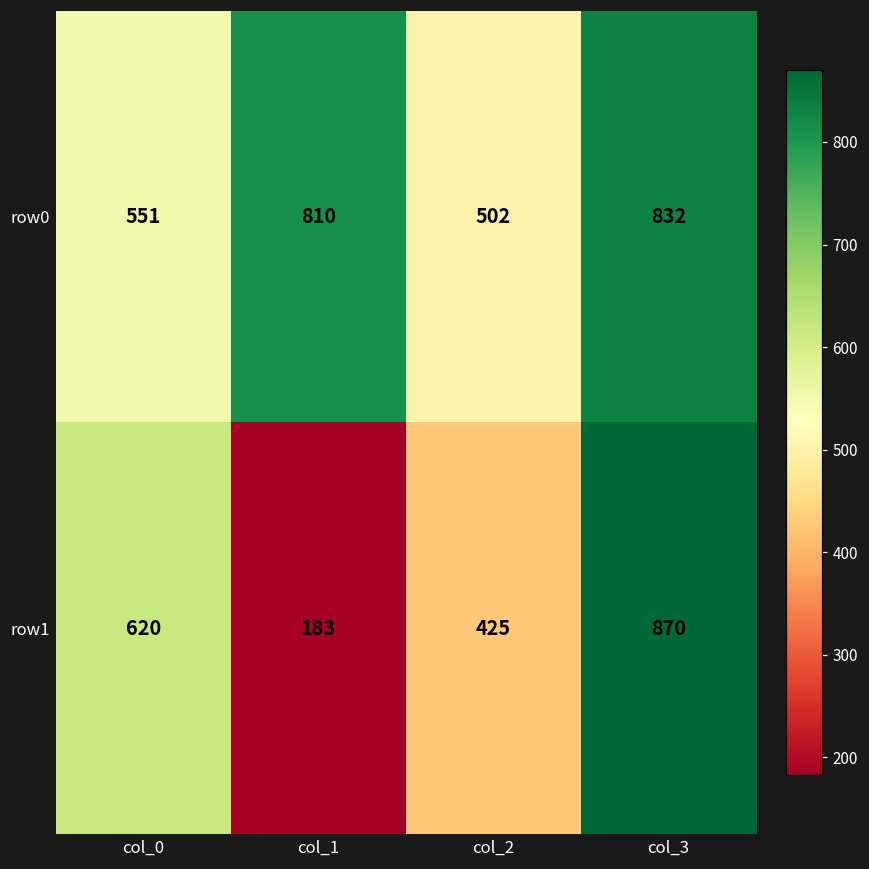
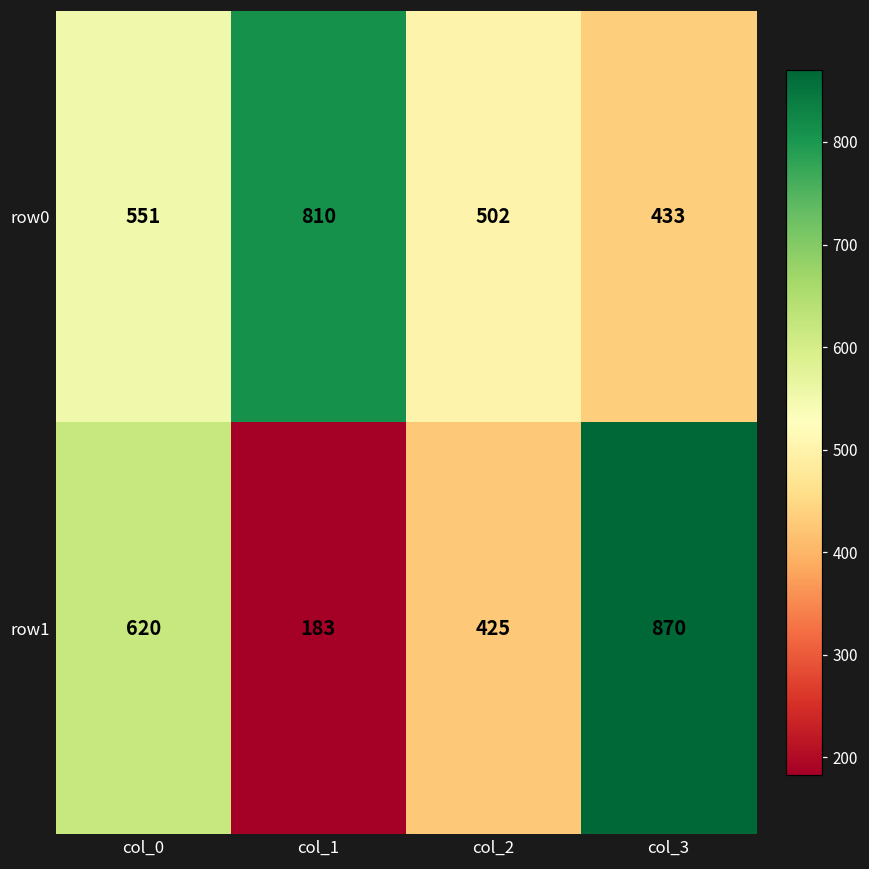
row0, col_3: 832 -> 433
